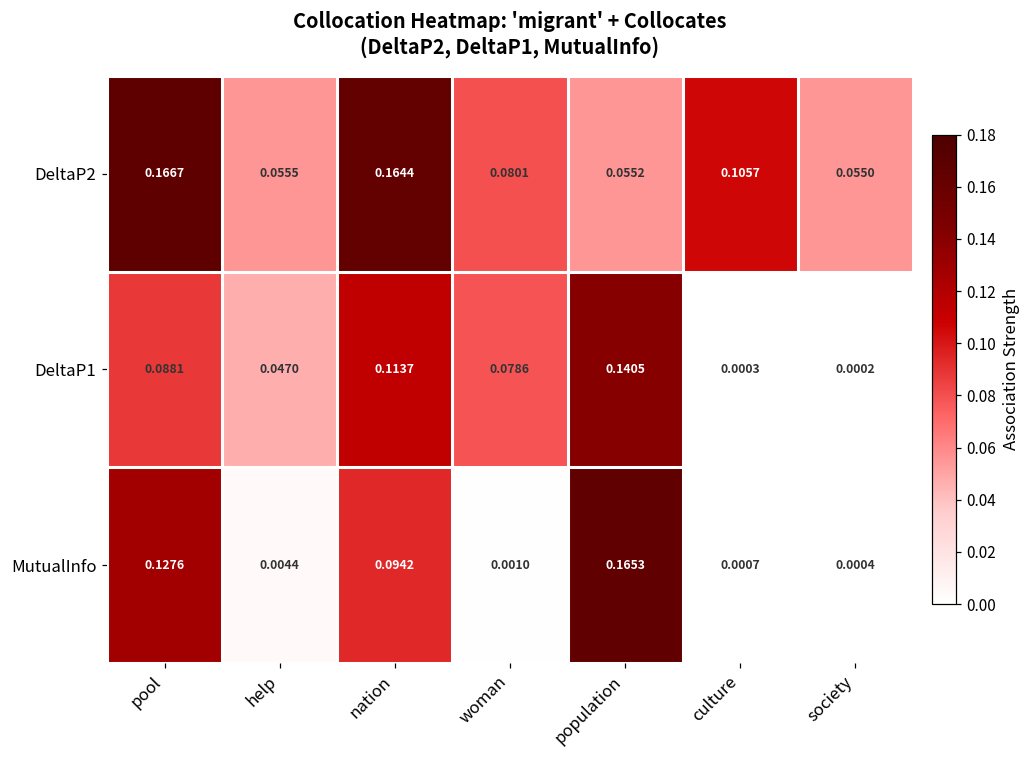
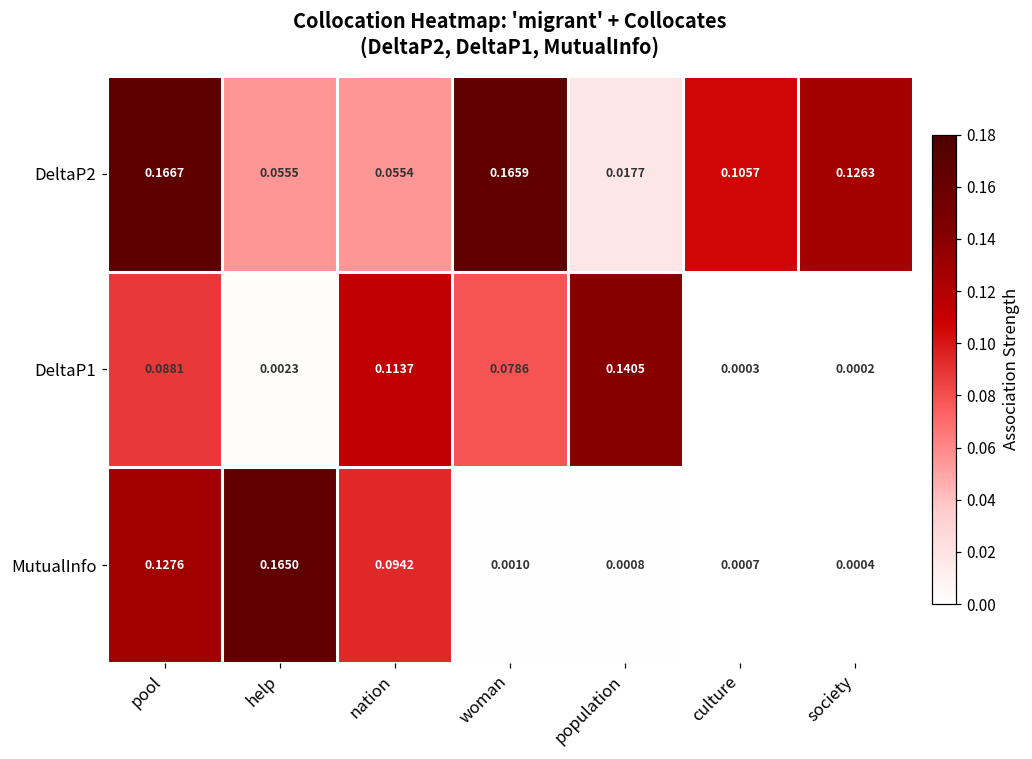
DeltaP2, nation: 0.1644 -> 0.0554
DeltaP2, woman: 0.0801 -> 0.1659
DeltaP2, population: 0.0552 -> 0.0177
DeltaP2, society: 0.0550 -> 0.1263
DeltaP1, help: 0.0470 -> 0.0023
MutualInfo, help: 0.0044 -> 0.1650
MutualInfo, population: 0.1653 -> 0.0008
